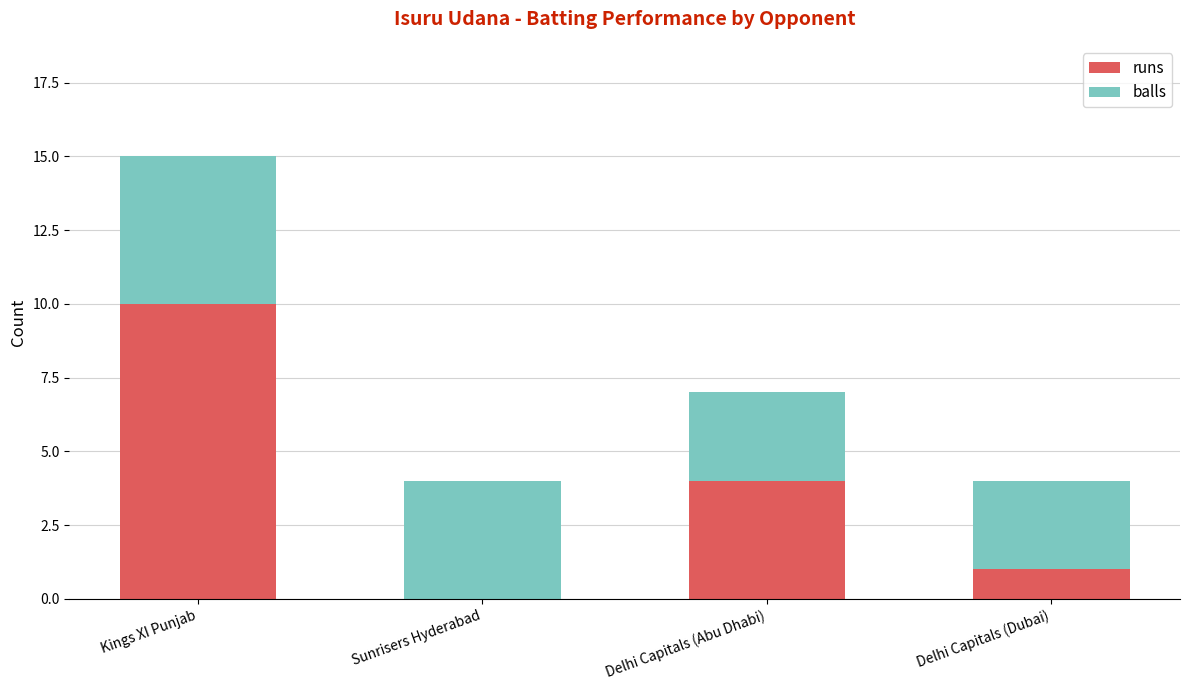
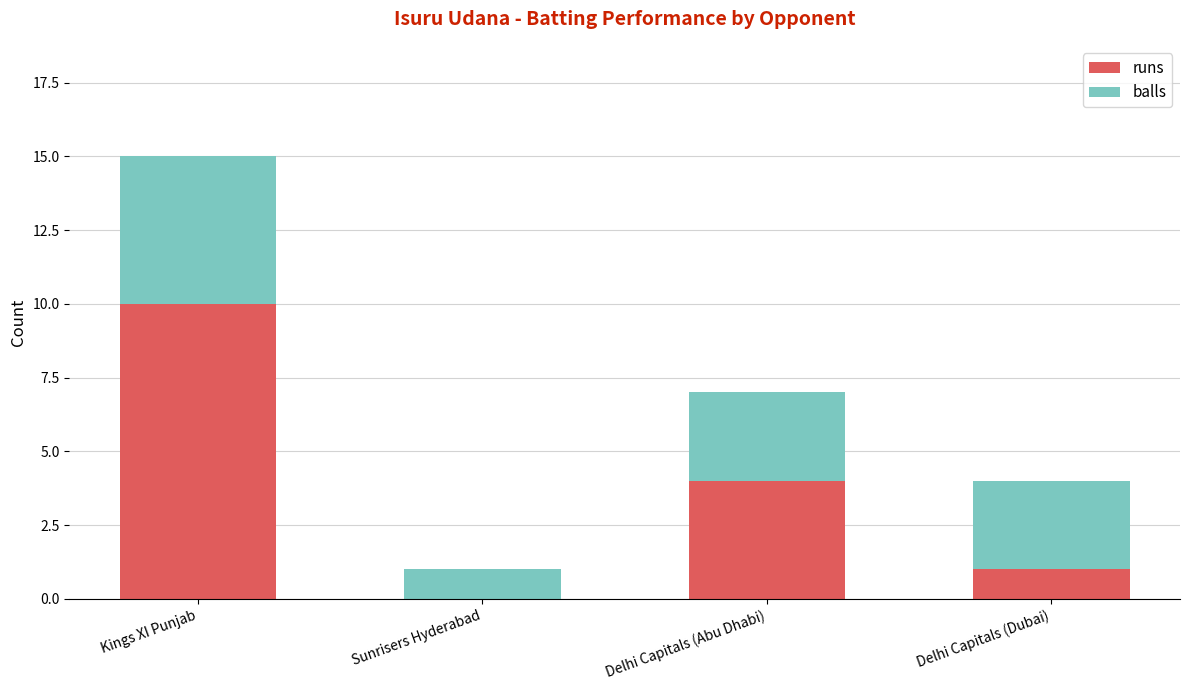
balls, Sunrisers Hyderabad: 4 -> 1
